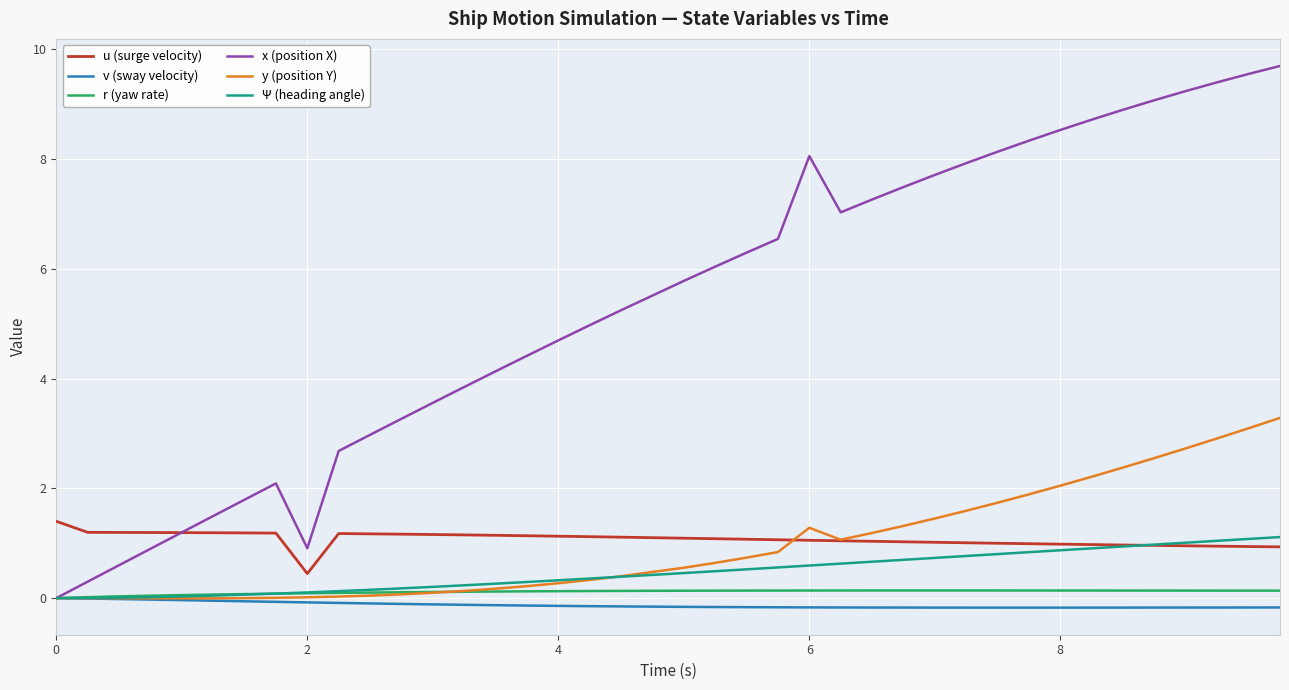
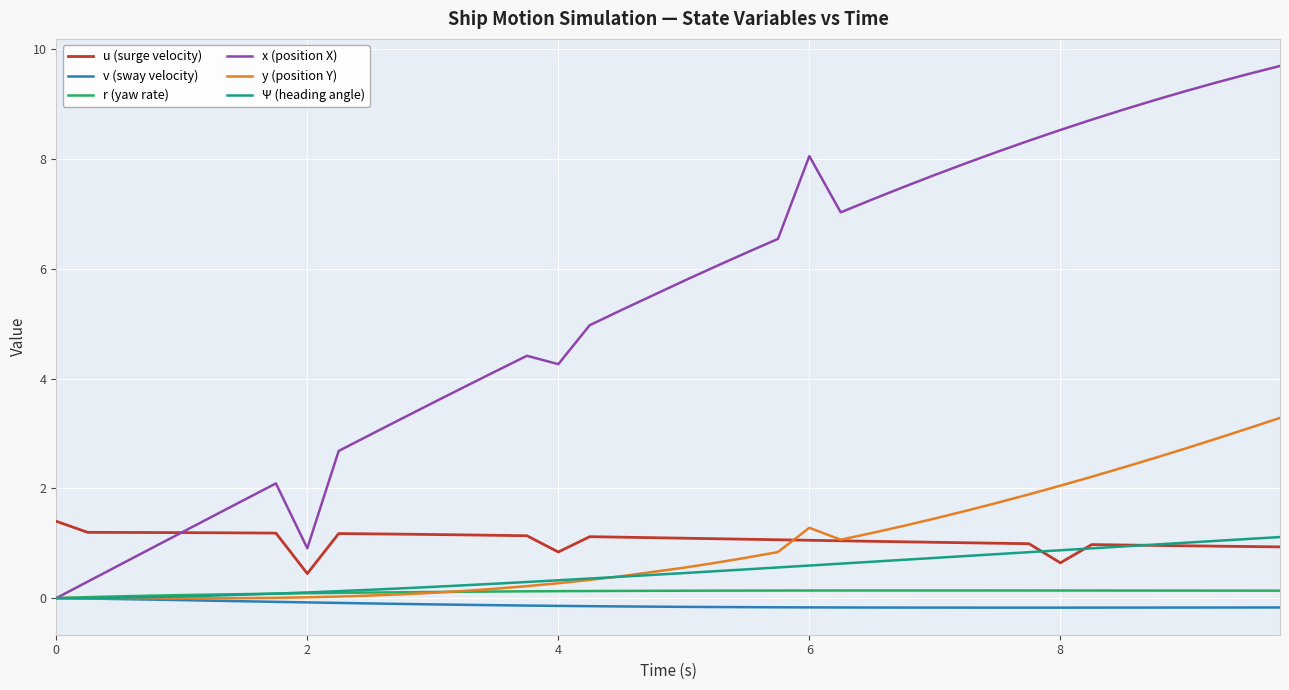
u (surge velocity), 4: 1.1 -> 0.8
x (position X), 4: 4.7 -> 4.3
u (surge velocity), 8: 1.0 -> 0.6
